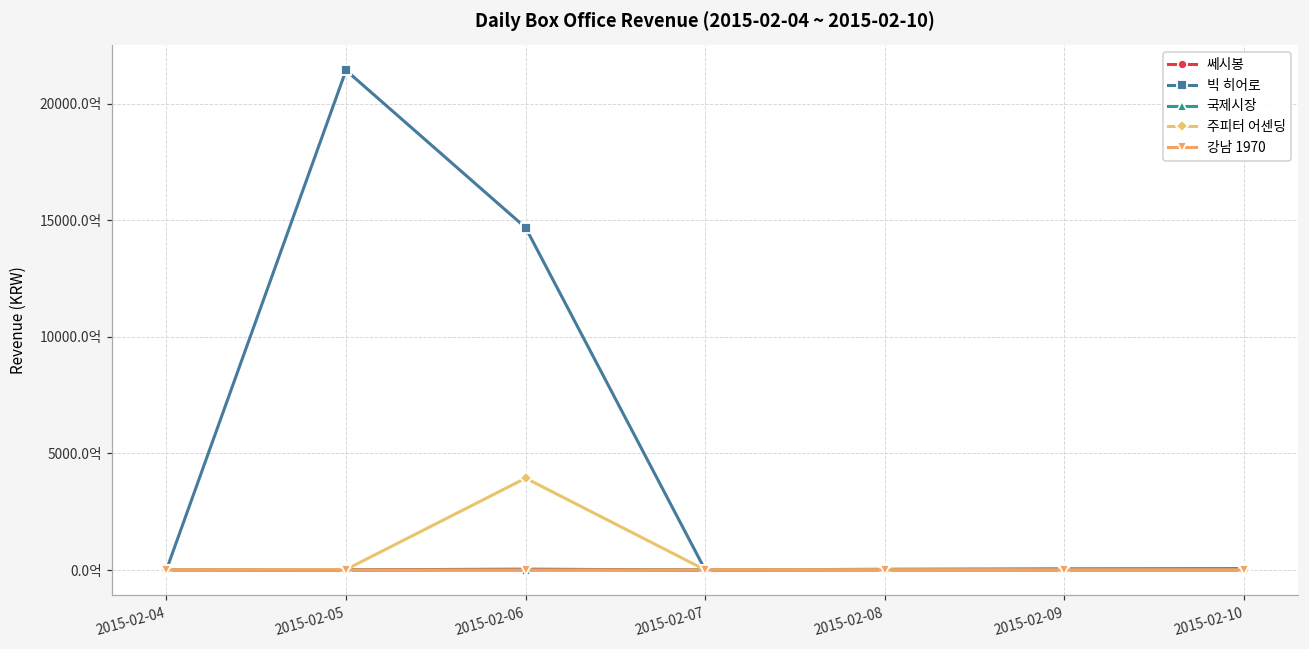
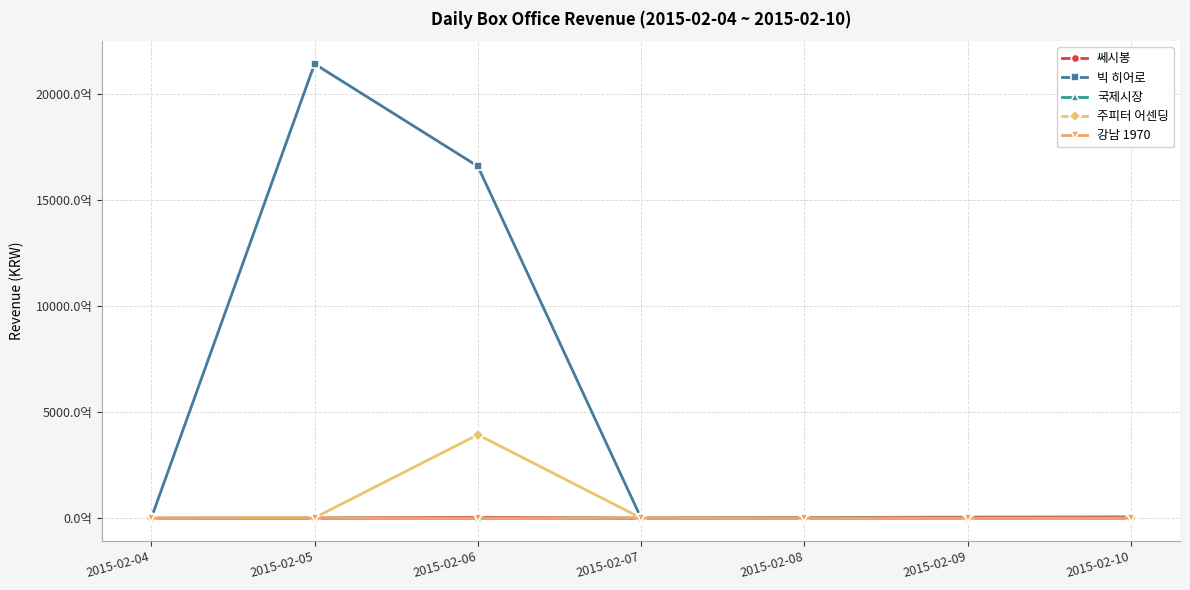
빅 히어로, 2015-02-06: 14700억 -> 16600억
